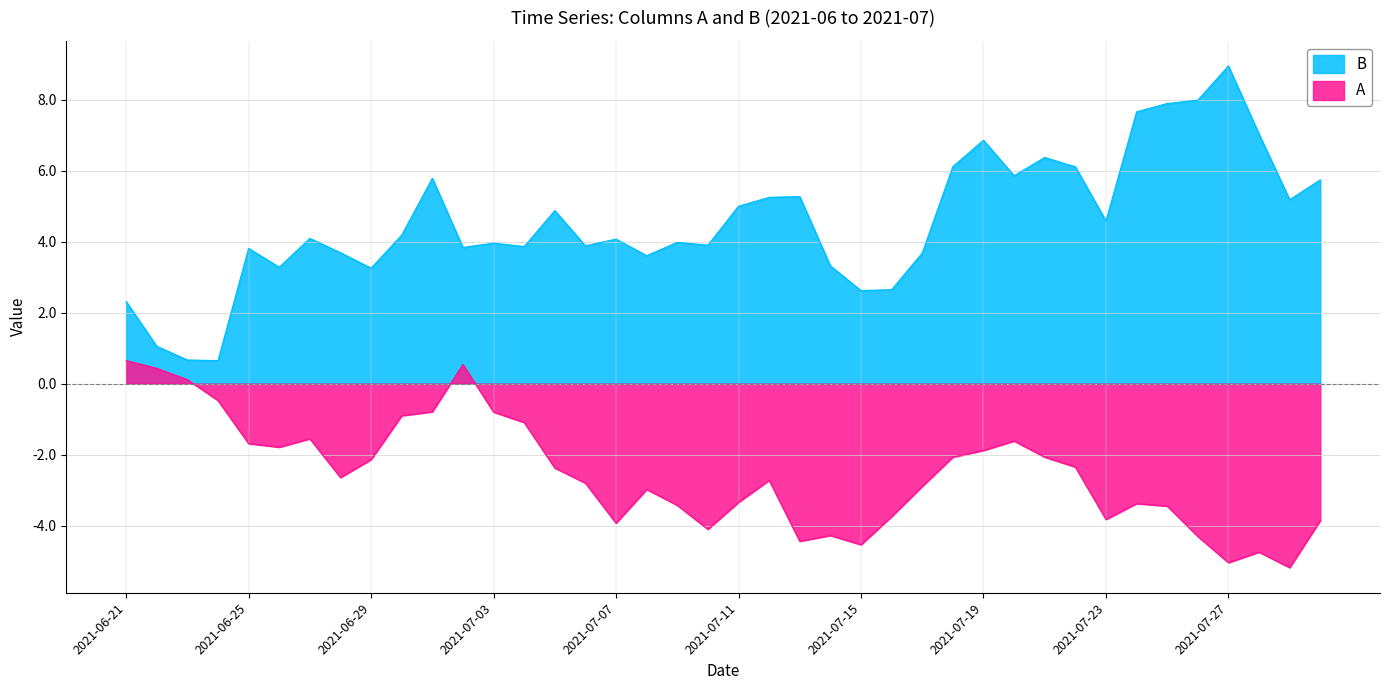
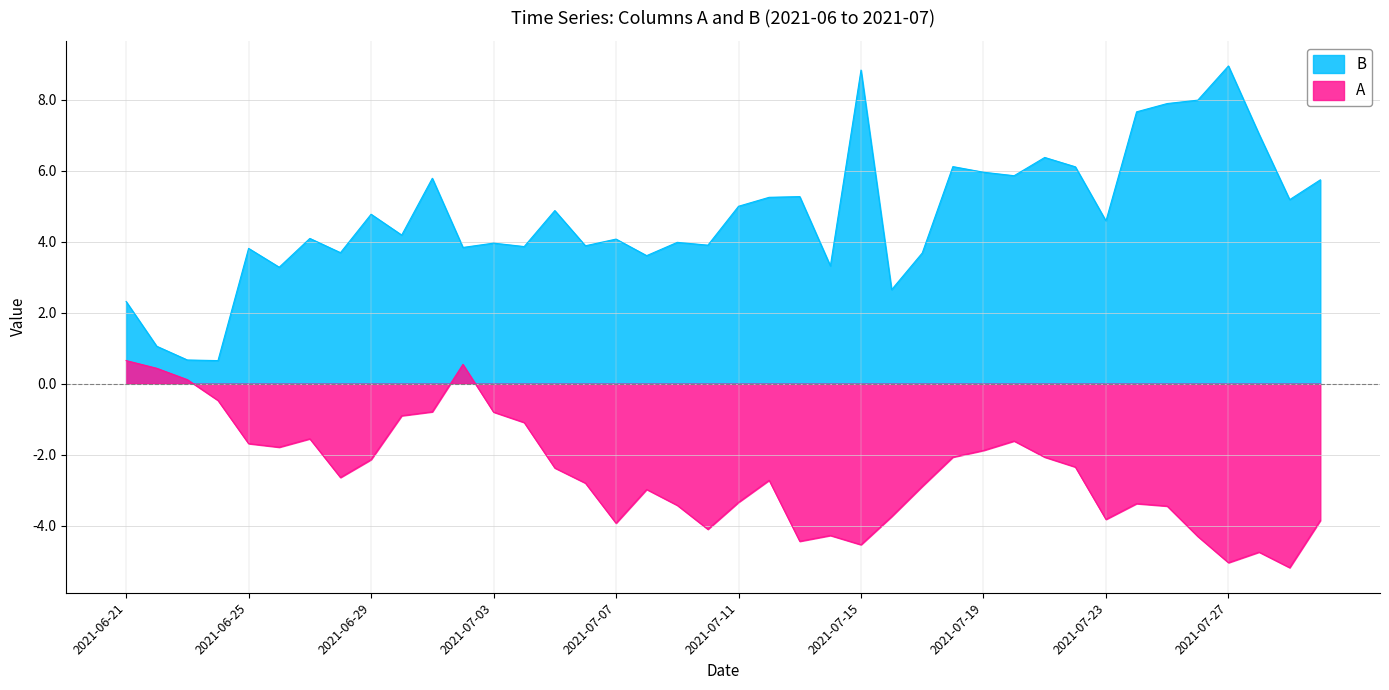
B, 2021-06-29: 3.3 -> 4.8
B, 2021-07-15: 2.6 -> 8.8
B, 2021-07-19: 6.9 -> 6.0
